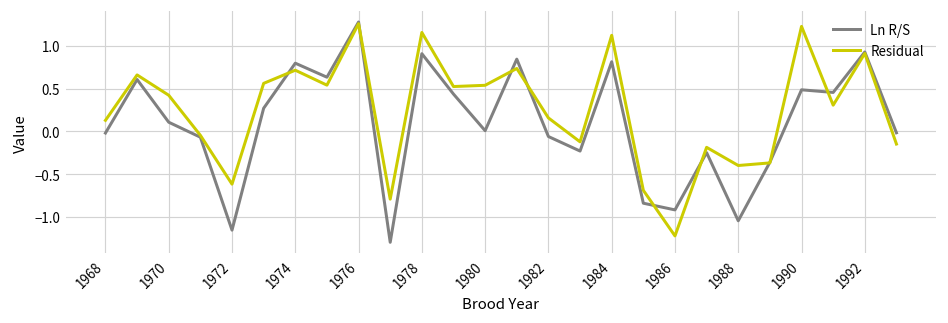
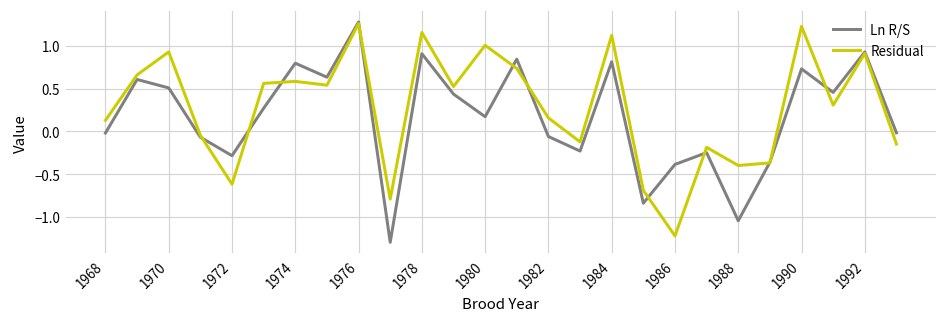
Ln R/S, 1970: 0.1 -> 0.5
Residual, 1970: 0.4 -> 0.9
Ln R/S, 1972: -1.2 -> -0.3
Residual, 1974: 0.7 -> 0.6
Ln R/S, 1980: 0.0 -> 0.2
Residual, 1980: 0.5 -> 1.0
Ln R/S, 1986: -0.9 -> -0.4
Ln R/S, 1990: 0.5 -> 0.7
